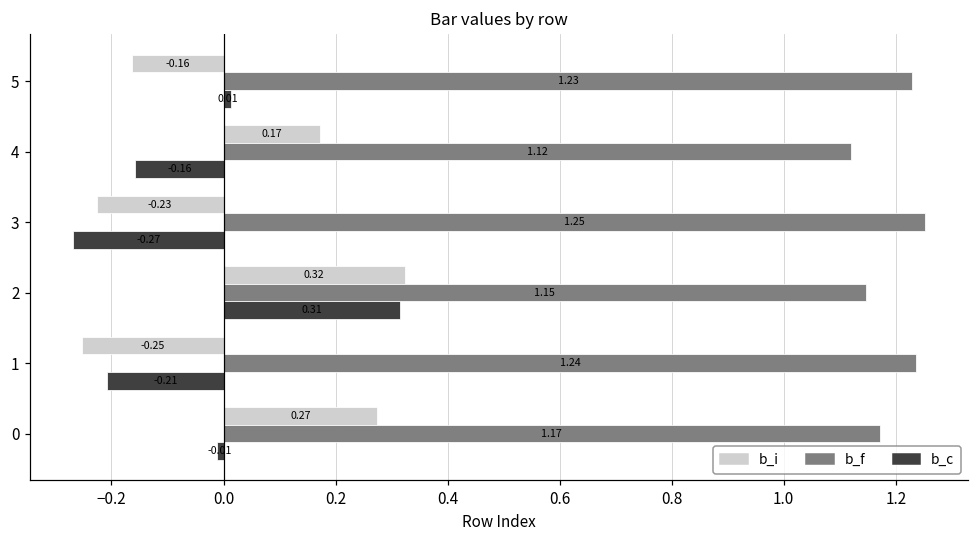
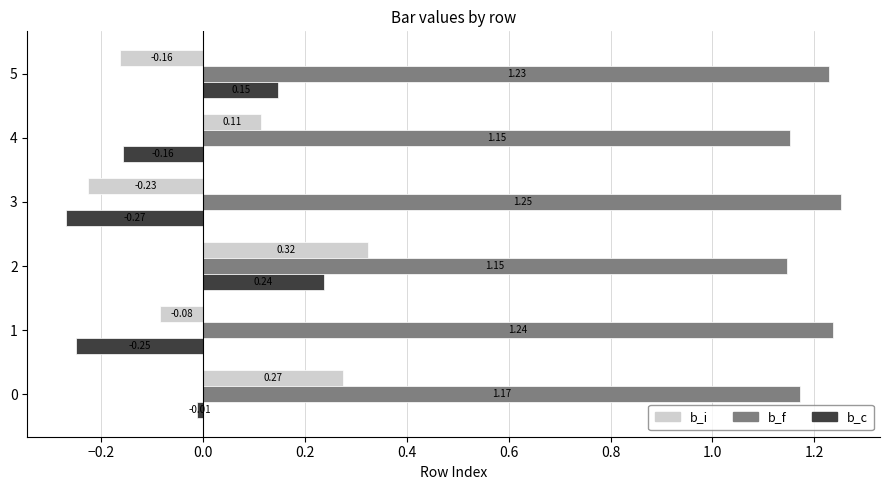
b_c, 5: 0.01 -> 0.15
b_i, 4: 0.17 -> 0.11
b_f, 4: 1.12 -> 1.15
b_c, 2: 0.31 -> 0.24
b_i, 1: -0.25 -> -0.08
b_c, 1: -0.21 -> -0.25
